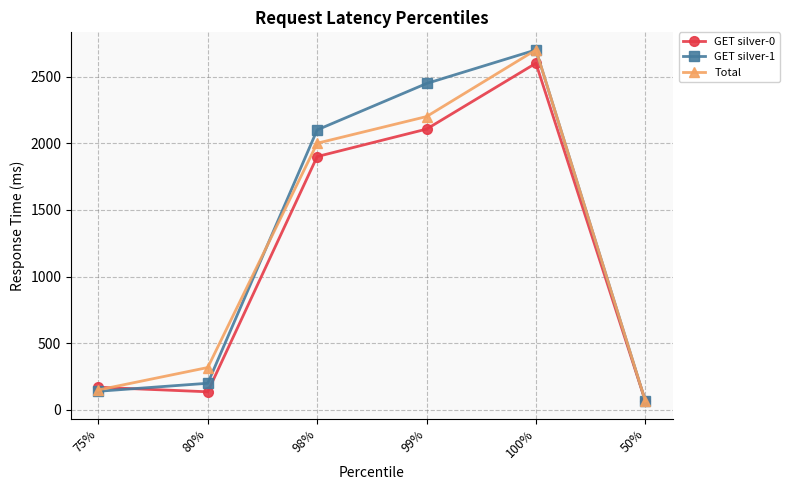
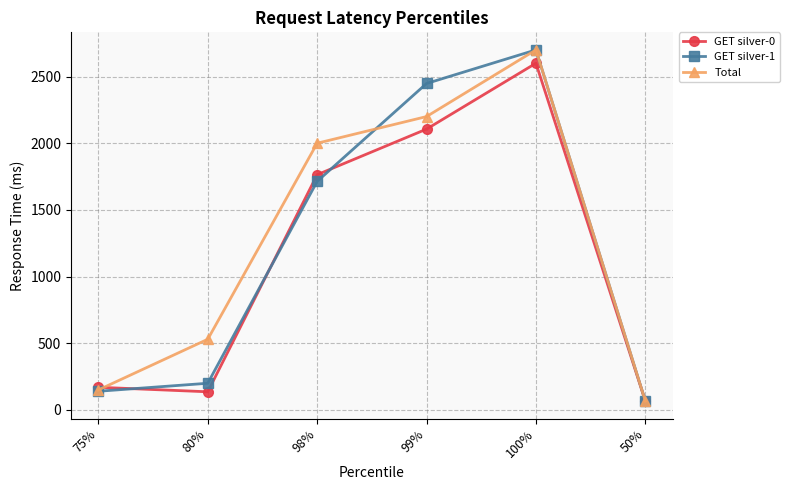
Total, 80%: 320 -> 530
GET silver-0, 98%: 1900 -> 1760
GET silver-1, 98%: 2100 -> 1710
